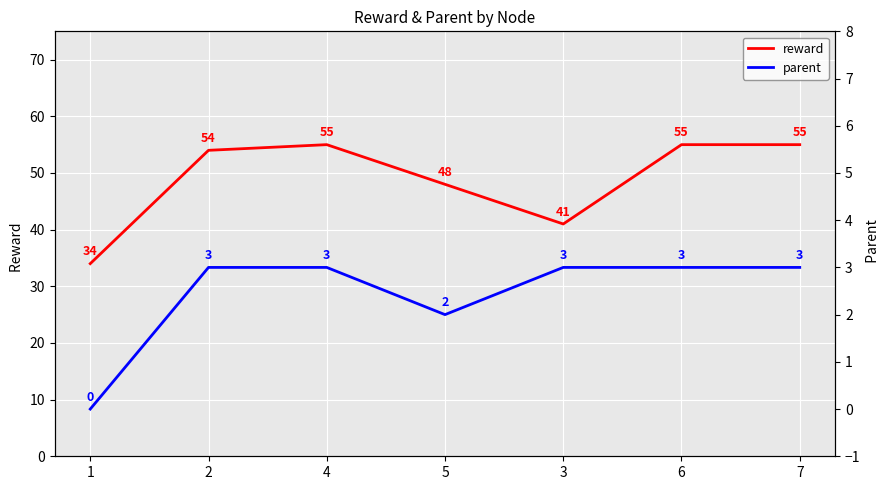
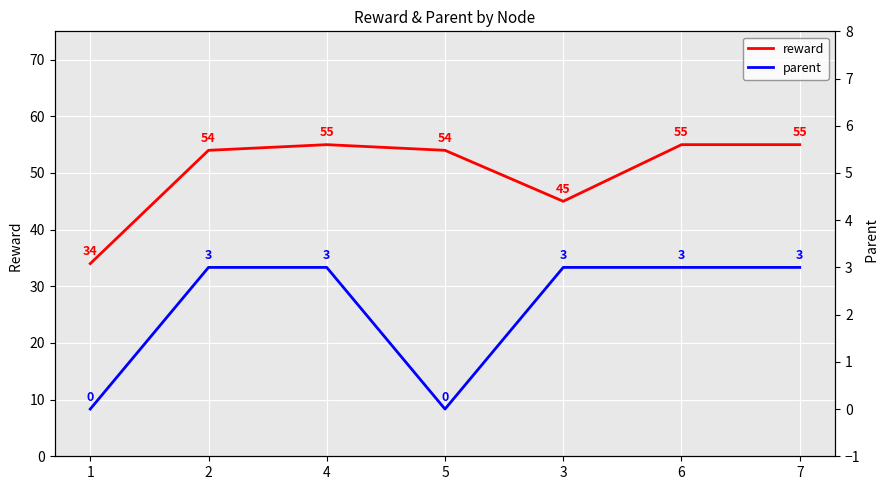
reward, 5: 48 -> 54
reward, 3: 41 -> 45
parent, 5: 2 -> 0
